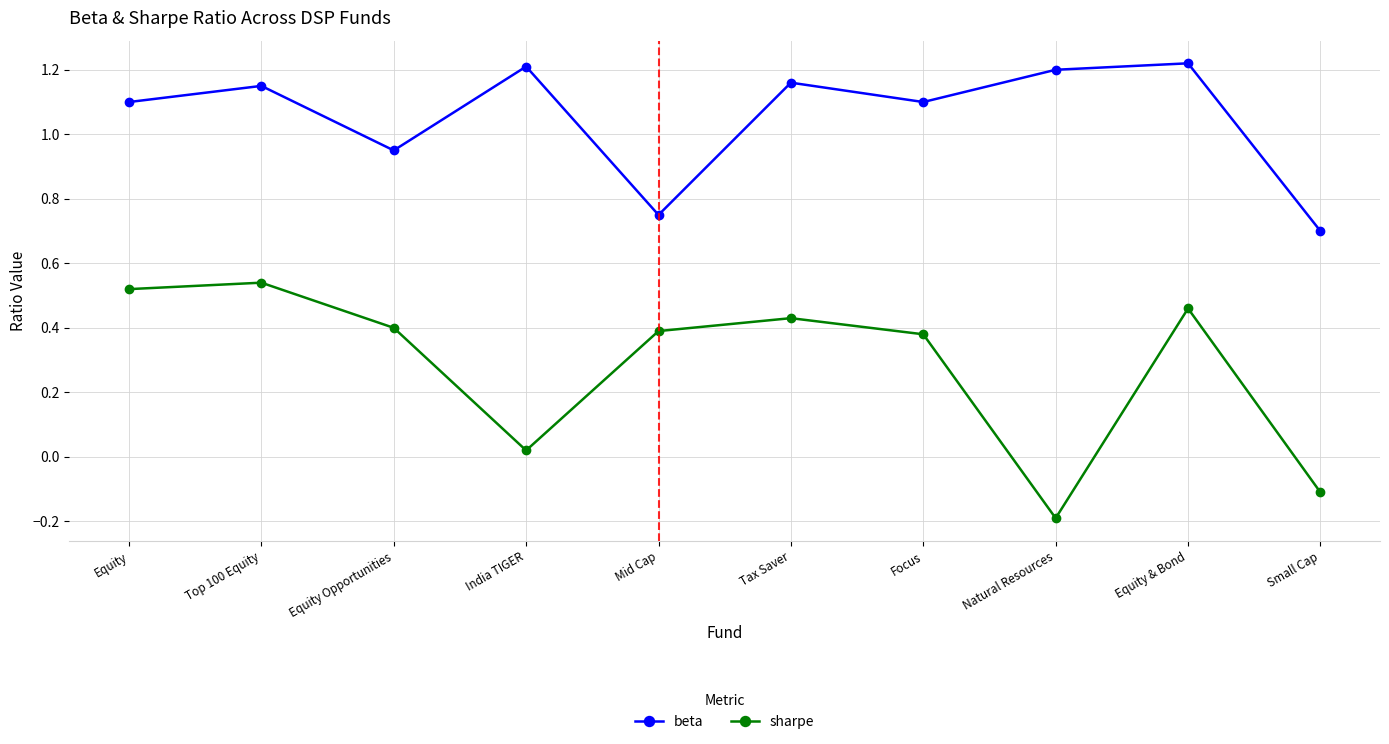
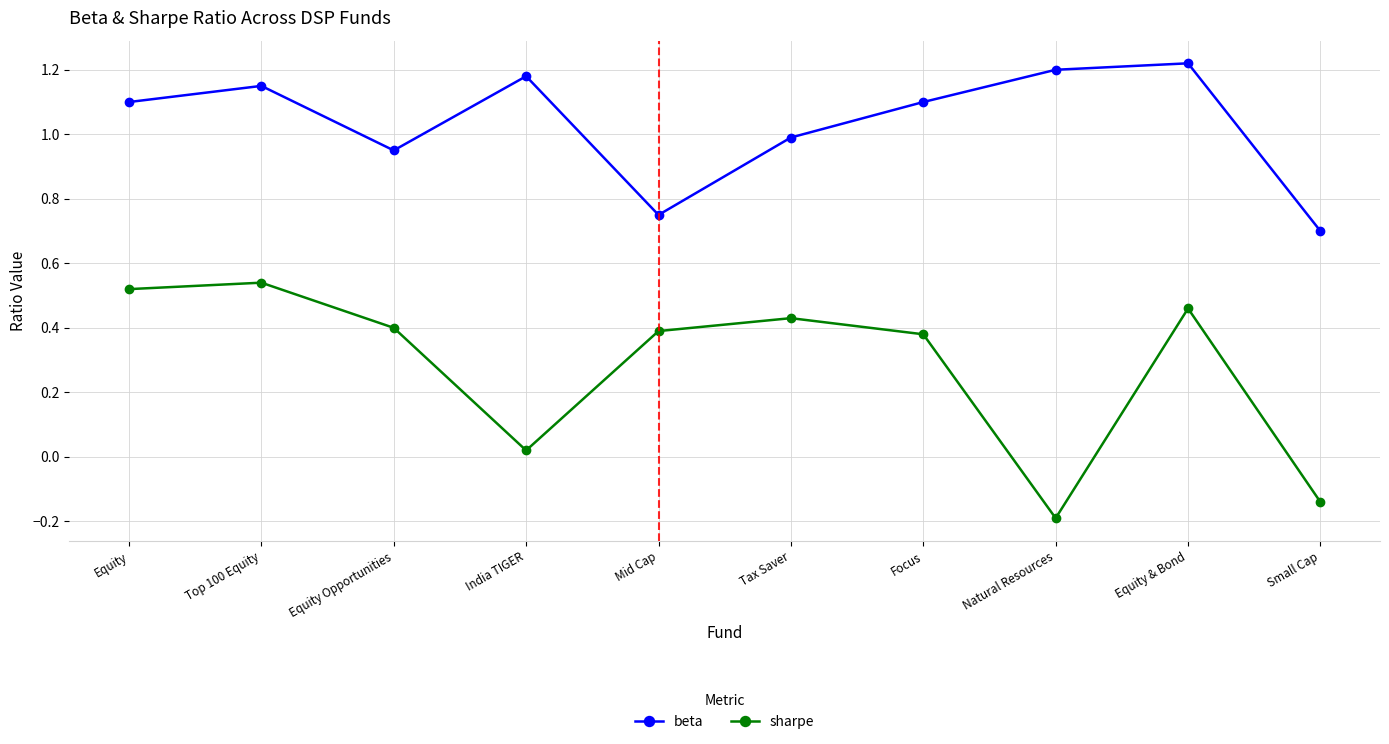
beta, India TIGER: 1.21 -> 1.18
beta, Tax Saver: 1.16 -> 0.99
sharpe, Small Cap: -0.11 -> -0.14
